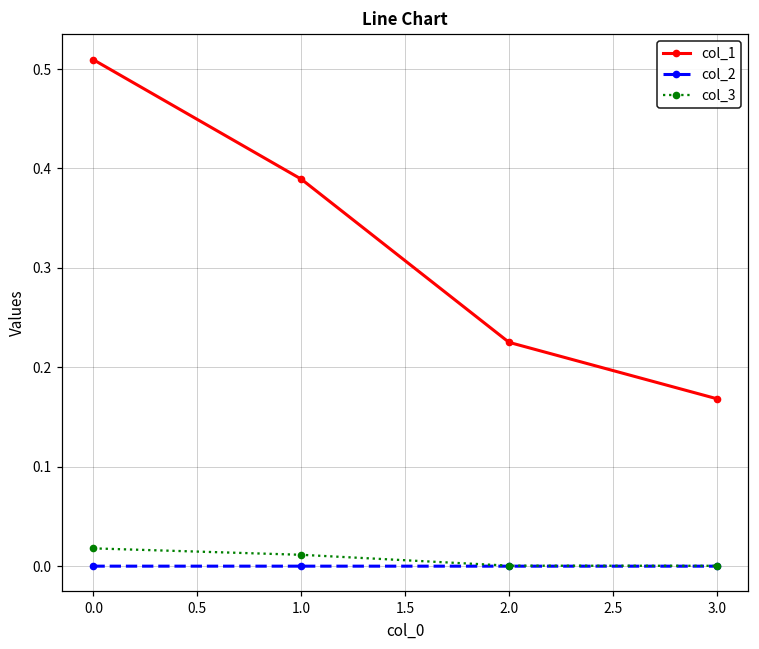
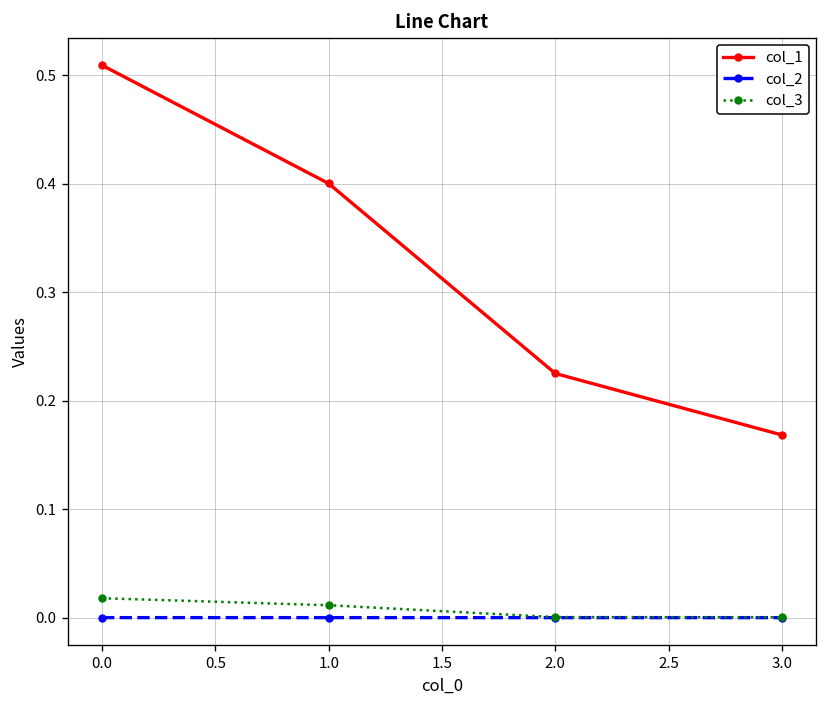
col_1, 1.0: 0.39 -> 0.40
